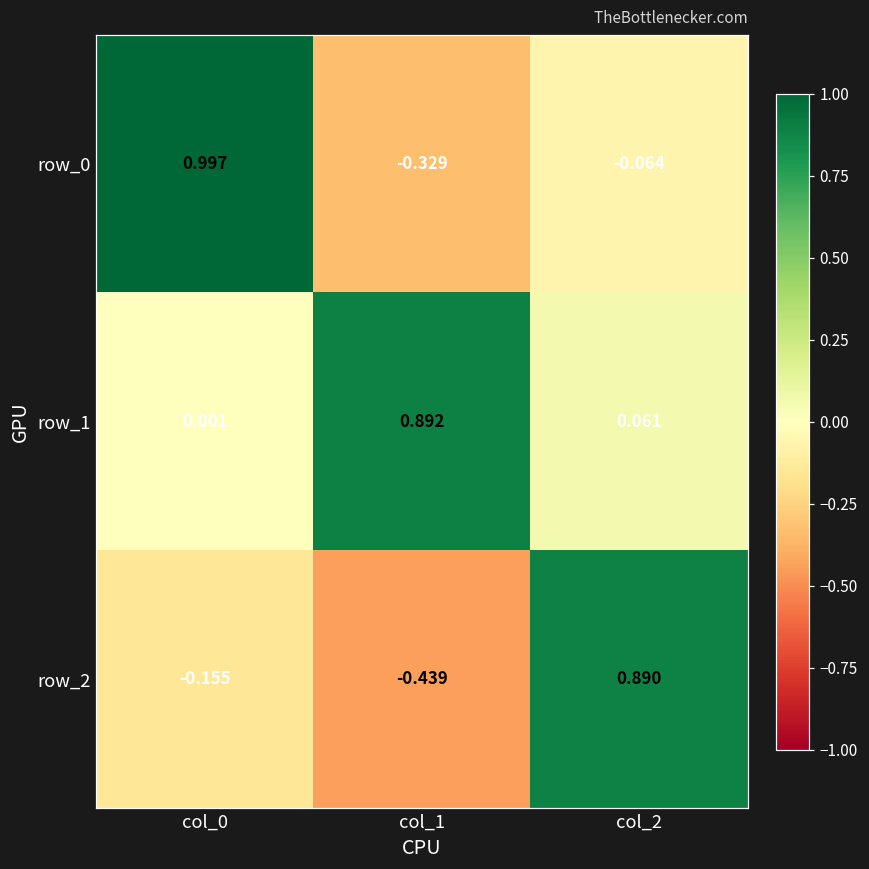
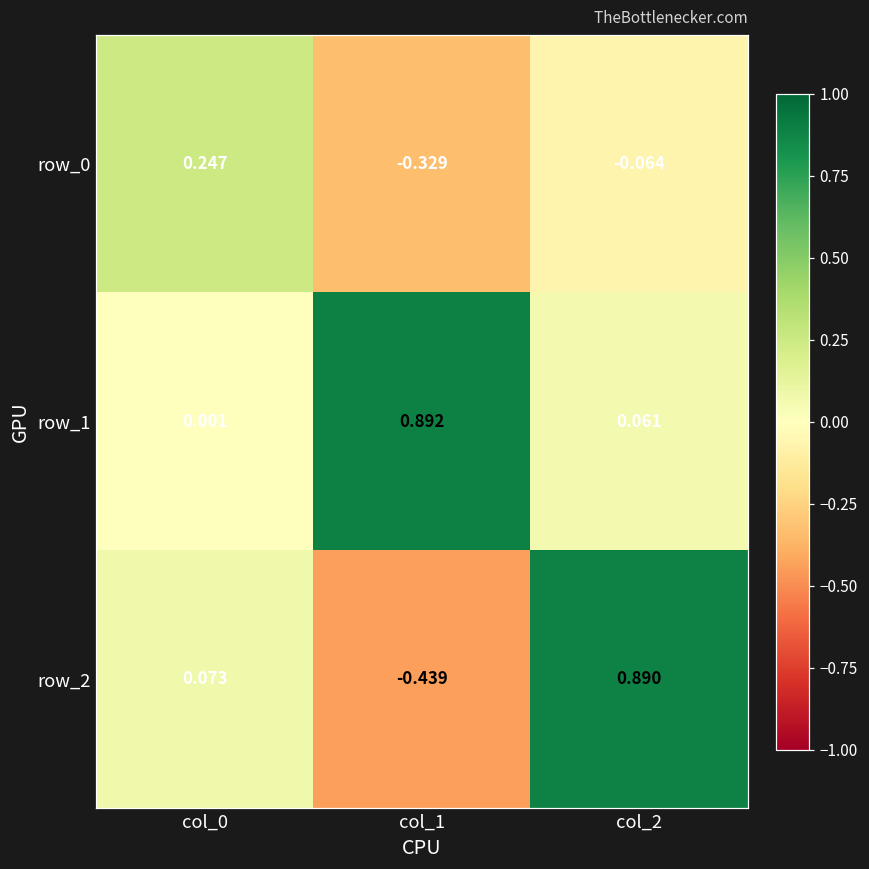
row_0, col_0: 0.997 -> 0.247
row_2, col_0: -0.155 -> 0.073
